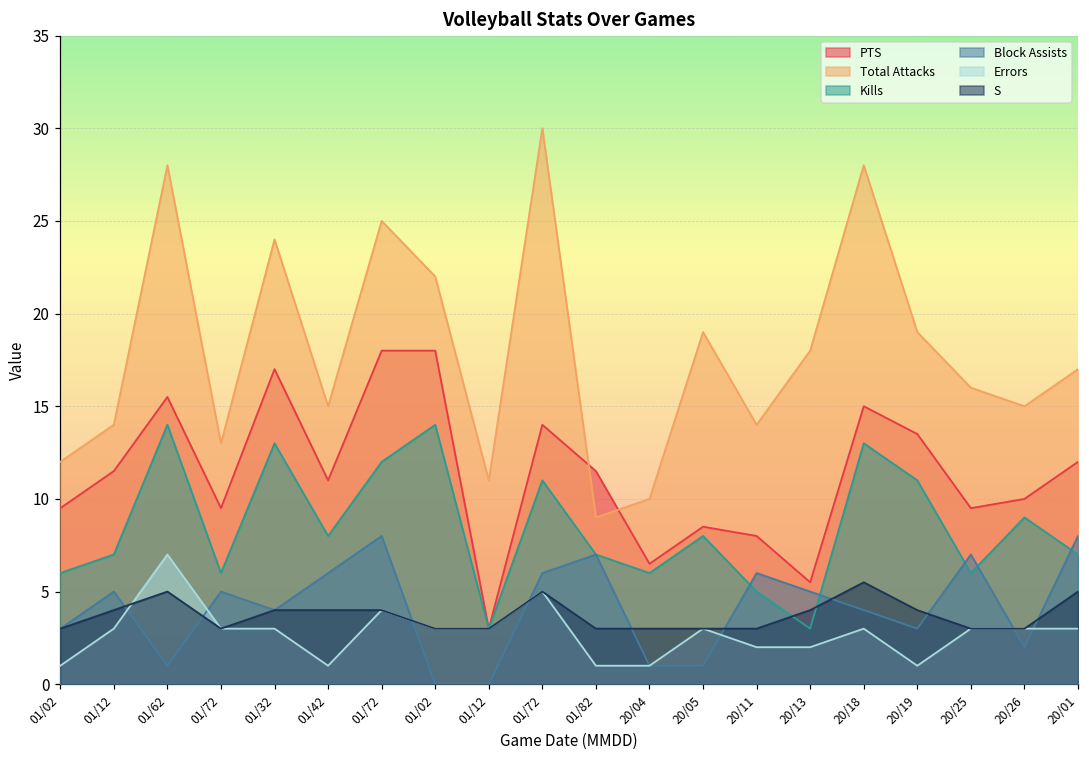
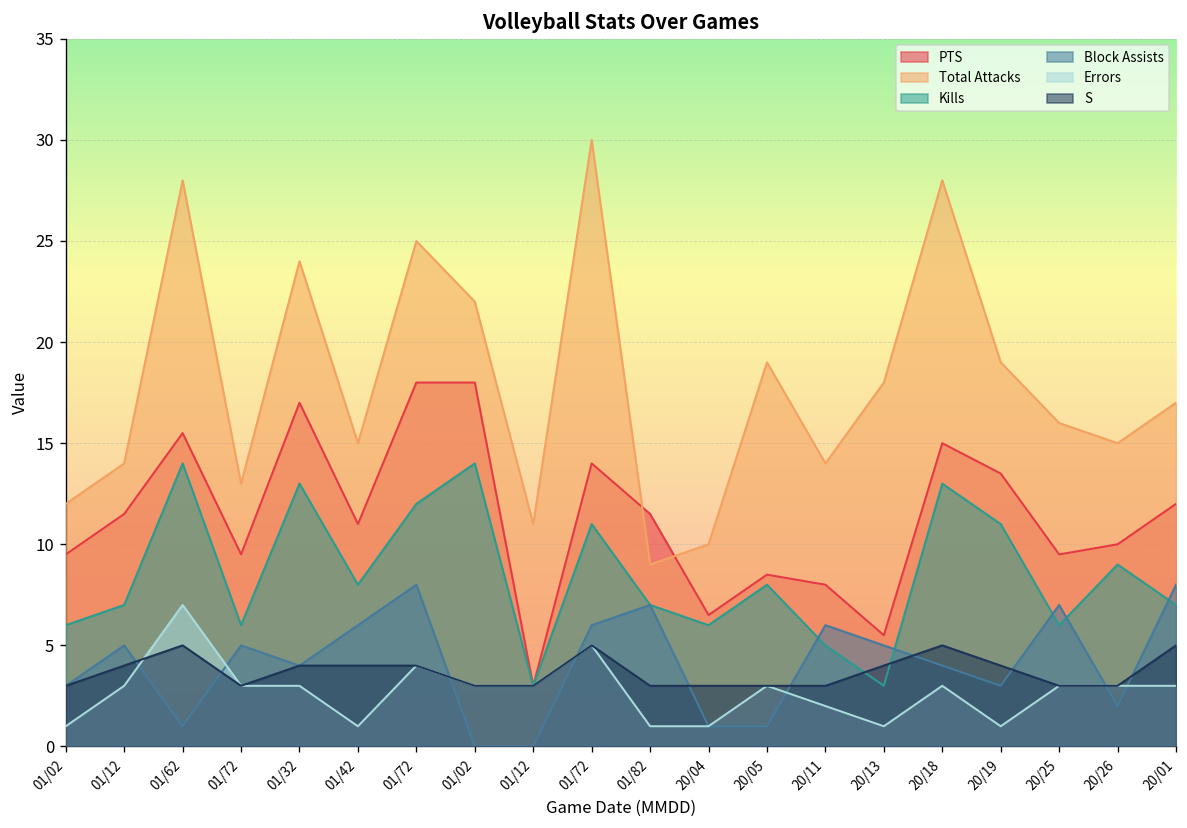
Errors, 20/13: 2 -> 1
S, 20/18: 5.5 -> 5.0
